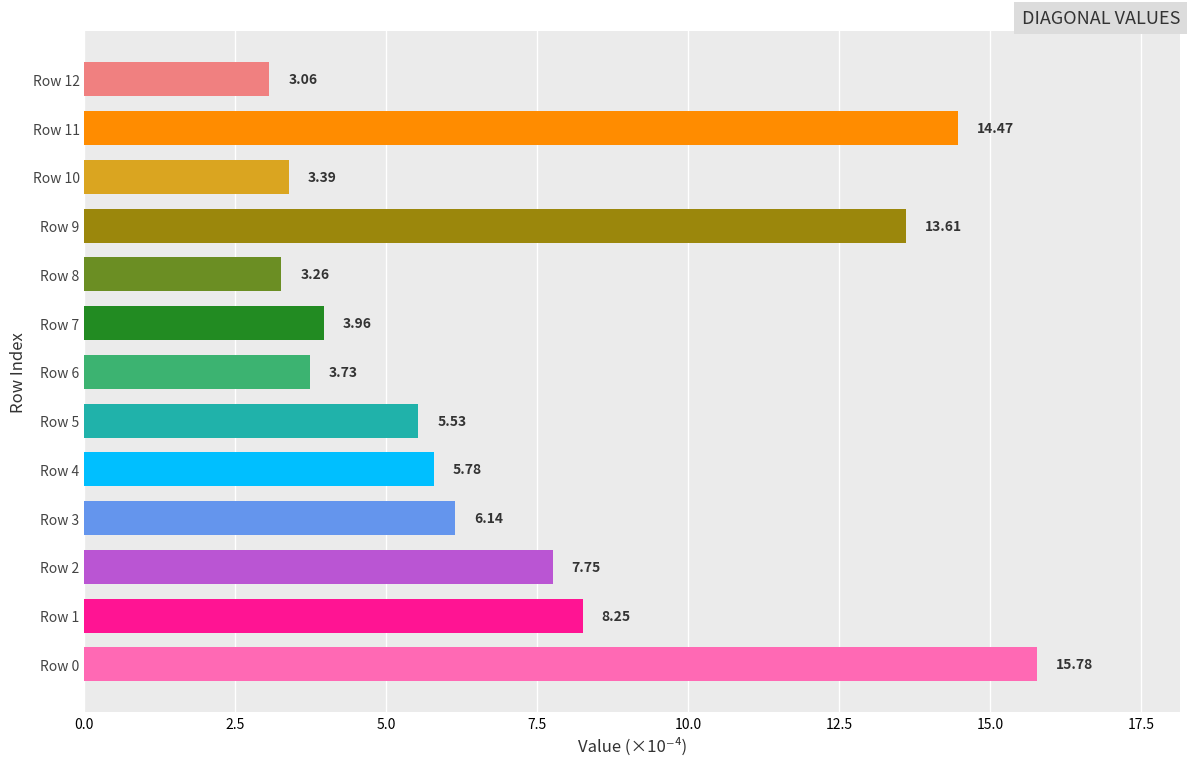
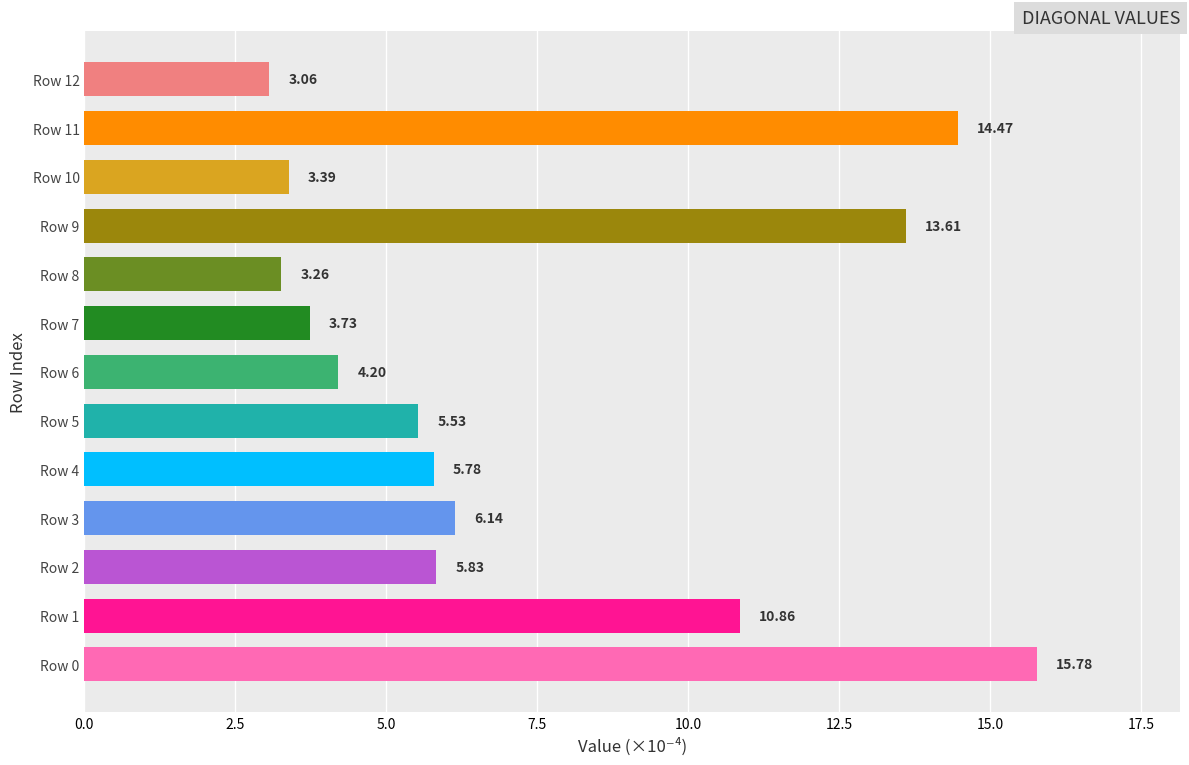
Row 7: 3.96 -> 3.73
Row 6: 3.73 -> 4.20
Row 2: 7.75 -> 5.83
Row 1: 8.25 -> 10.86
